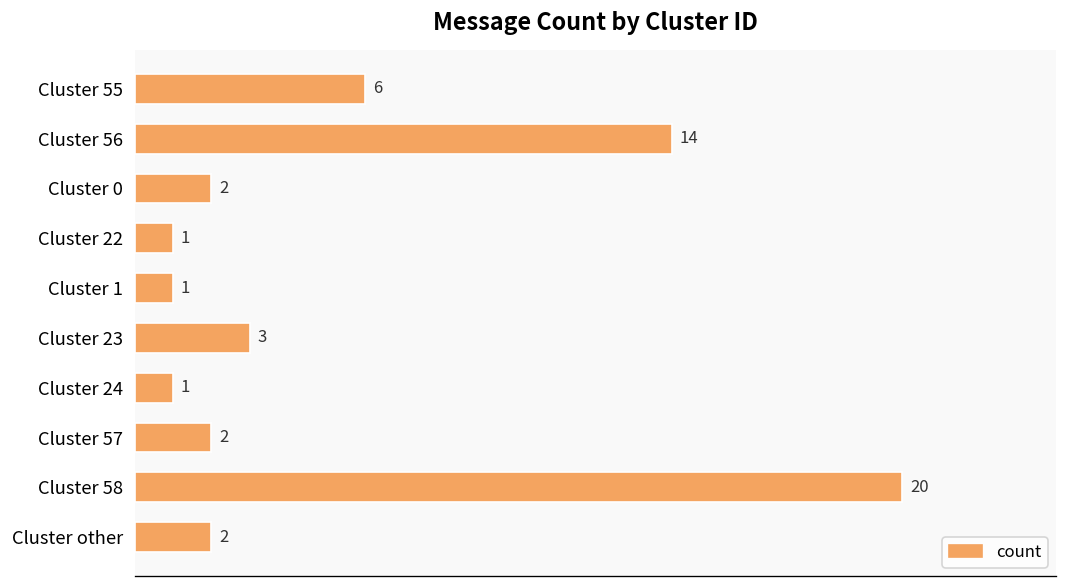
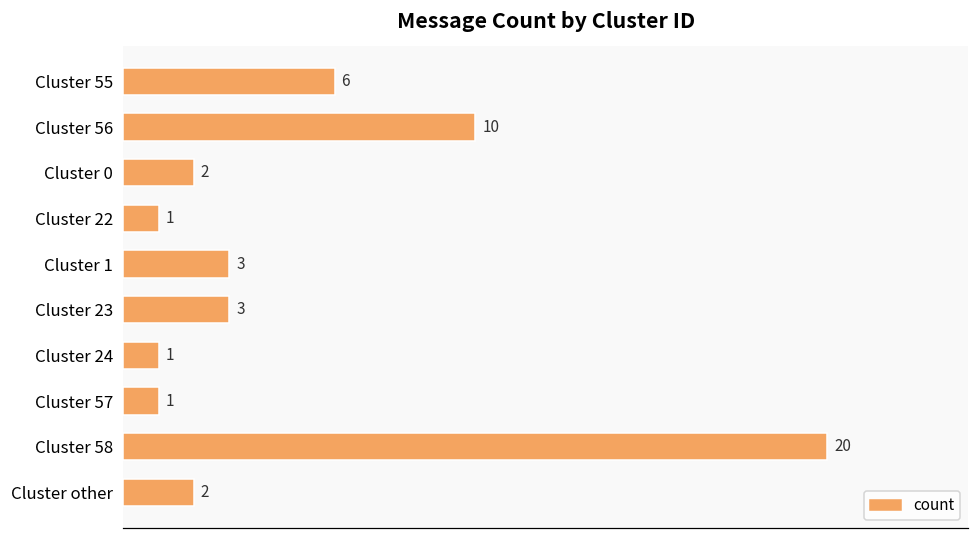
Cluster 56: 14 -> 10
Cluster 1: 1 -> 3
Cluster 57: 2 -> 1
